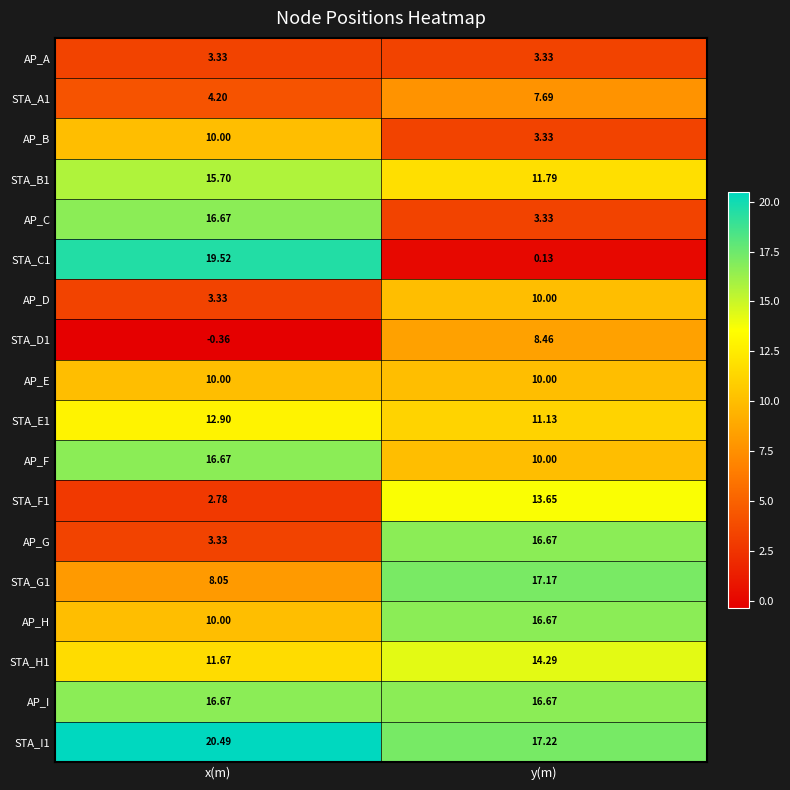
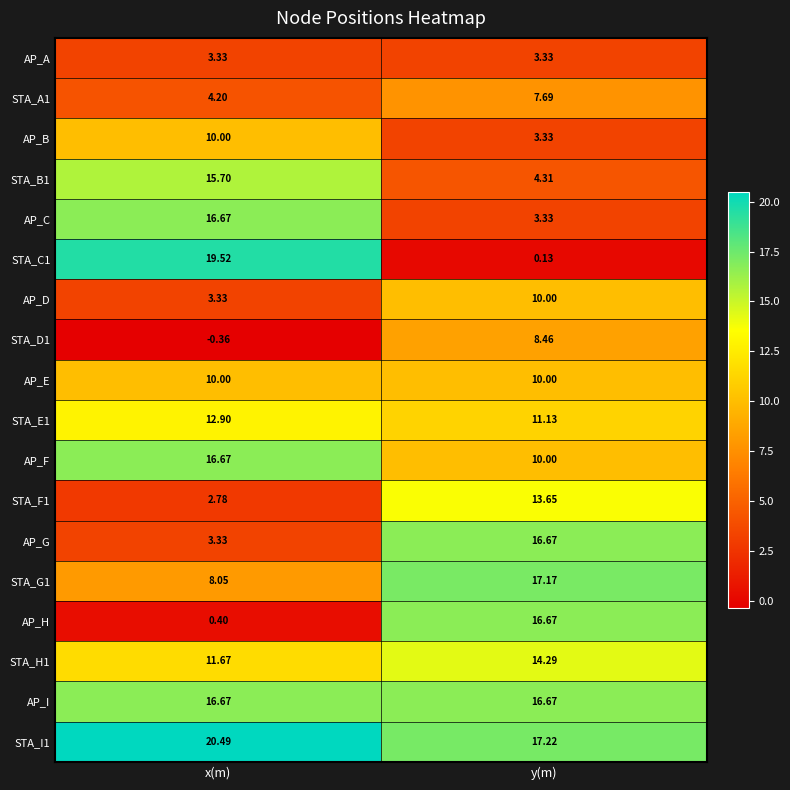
STA_B1, y(m): 11.79 -> 4.31
AP_H, x(m): 10.00 -> 0.40
